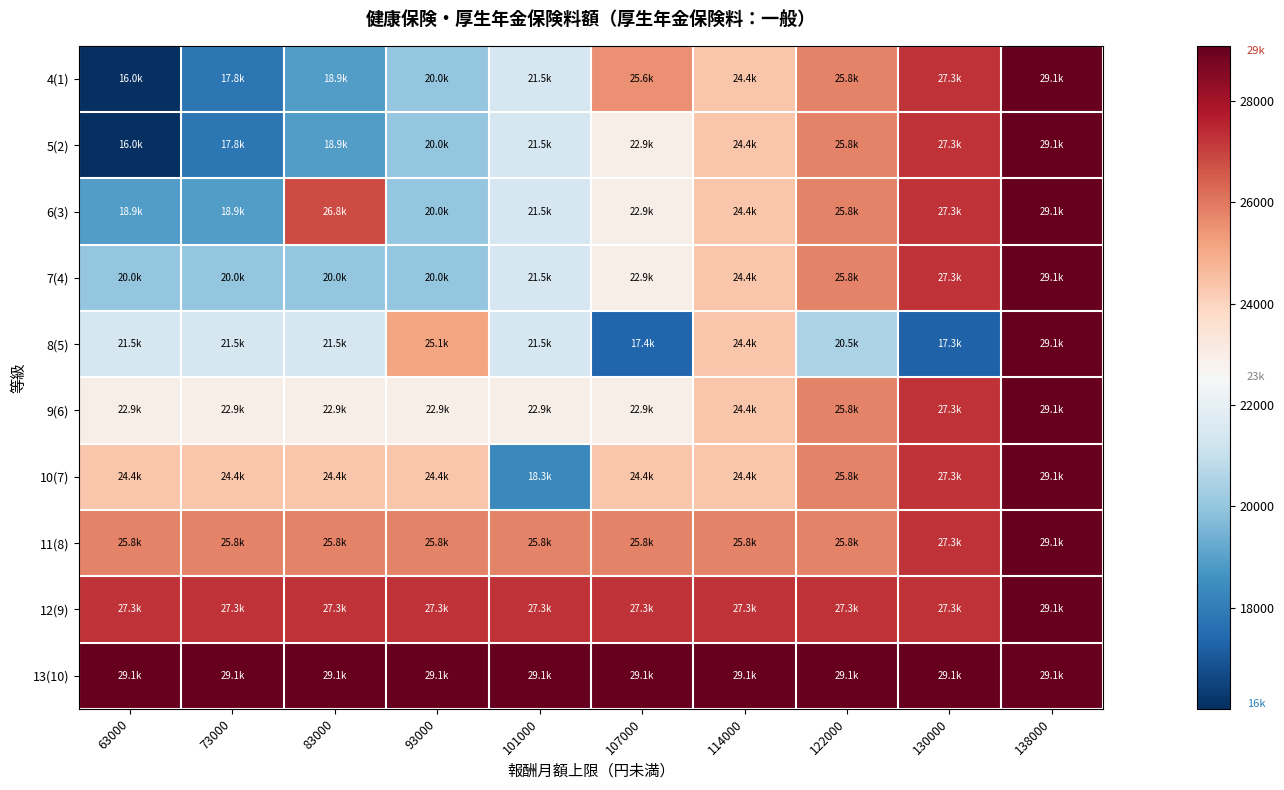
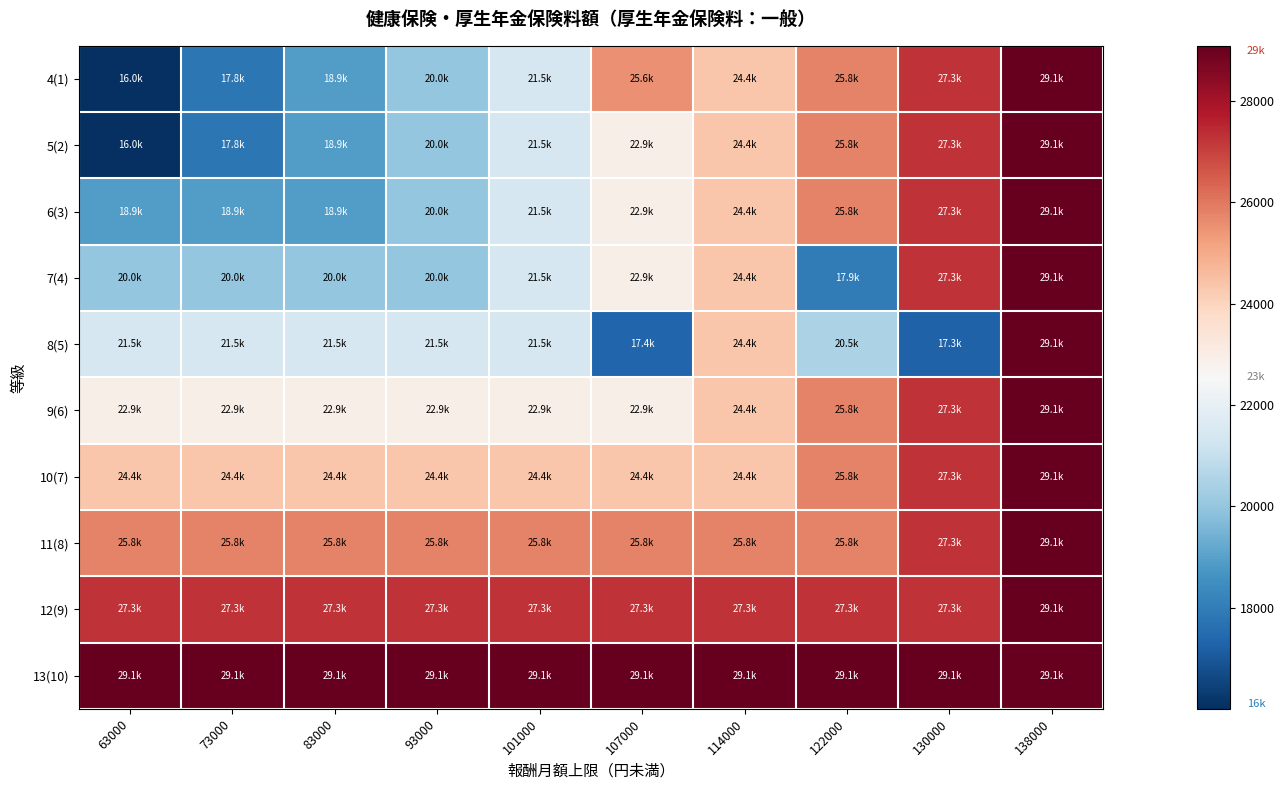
6(3), 83000: 26.8k -> 18.9k
7(4), 122000: 25.8k -> 17.9k
8(5), 93000: 25.1k -> 21.5k
10(7), 101000: 18.3k -> 24.4k
